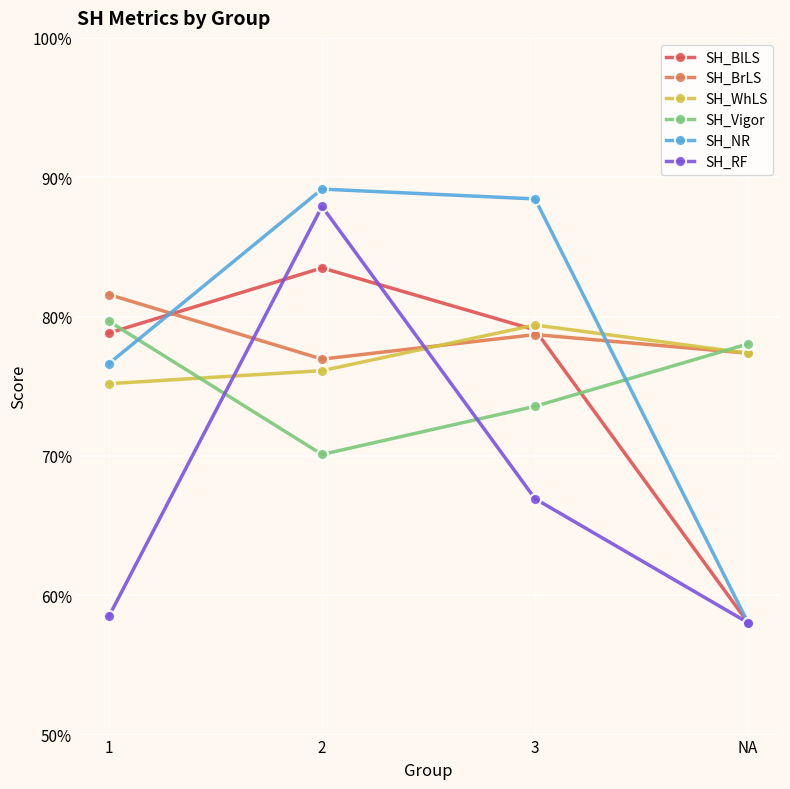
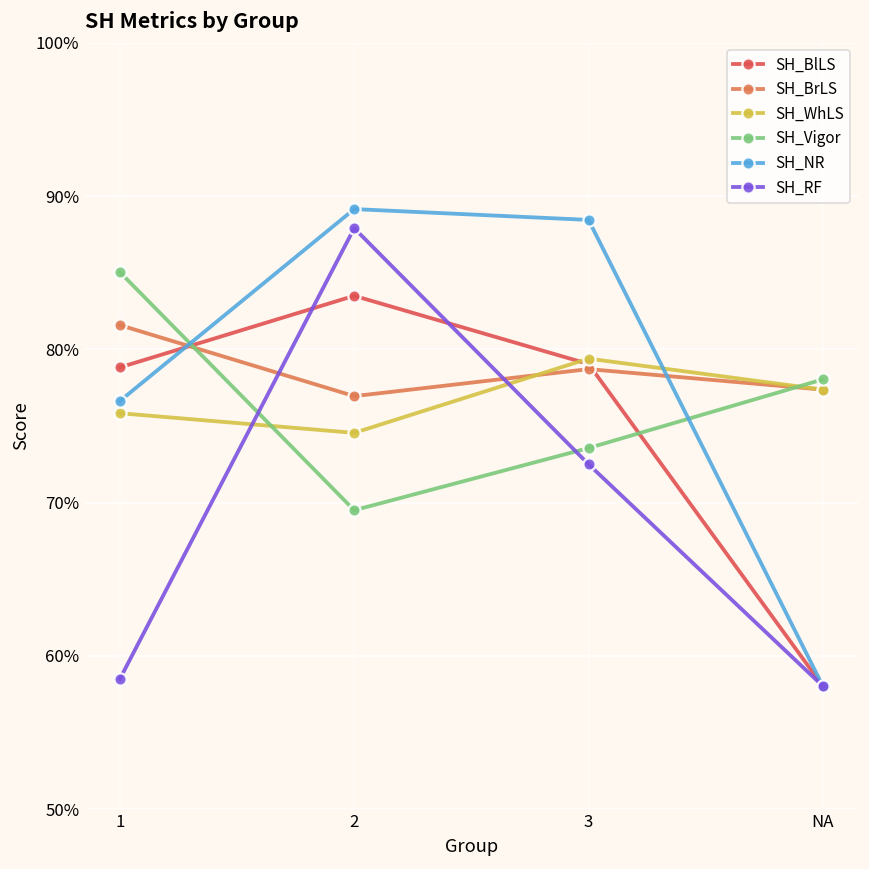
SH_WhLS, 1: 75.2% -> 75.8%
SH_Vigor, 1: 79.7% -> 85.0%
SH_WhLS, 2: 76.1% -> 74.5%
SH_Vigor, 2: 70.1% -> 69.5%
SH_RF, 3: 66.9% -> 72.5%
